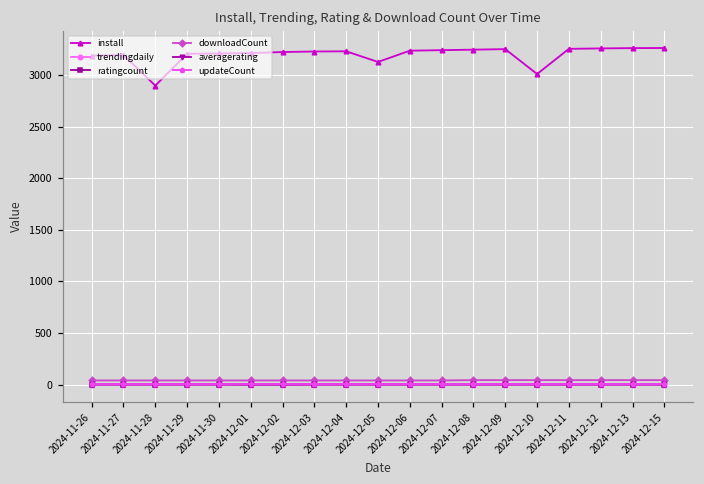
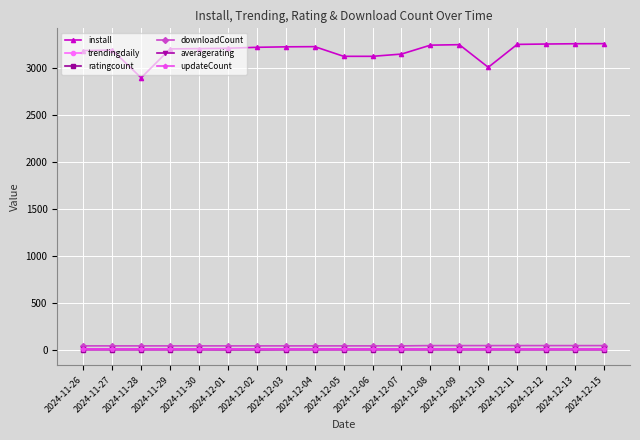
install, 2024-12-06: 3200 -> 3100
install, 2024-12-07: 3200 -> 3100
